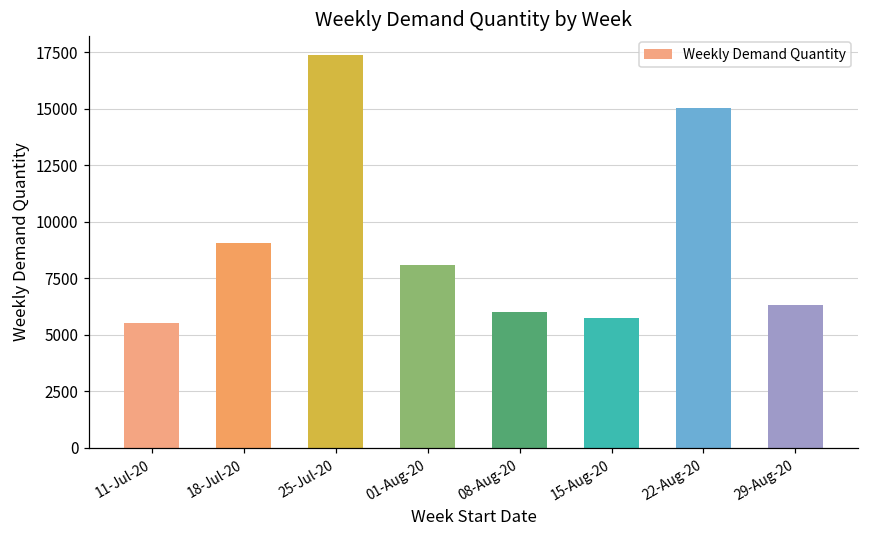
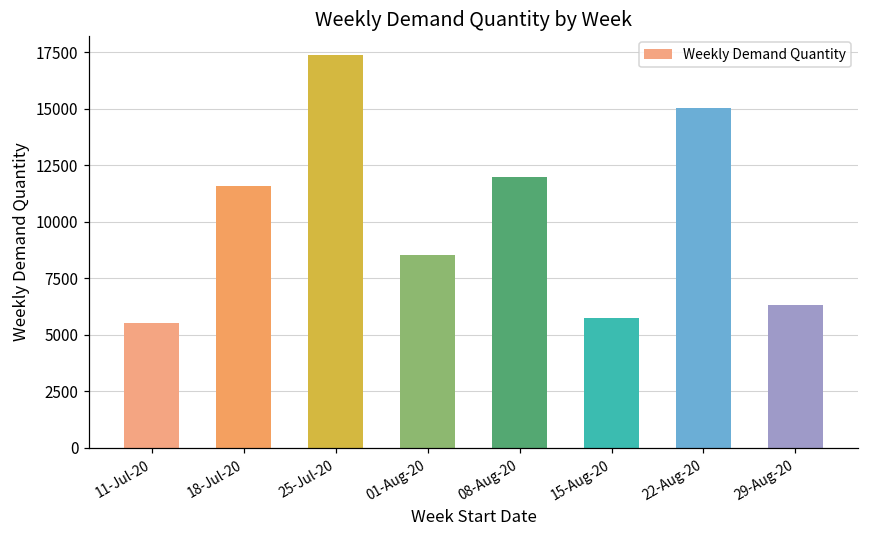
18-Jul-20: 9100 -> 11600
01-Aug-20: 8100 -> 8500
08-Aug-20: 6000 -> 12000
